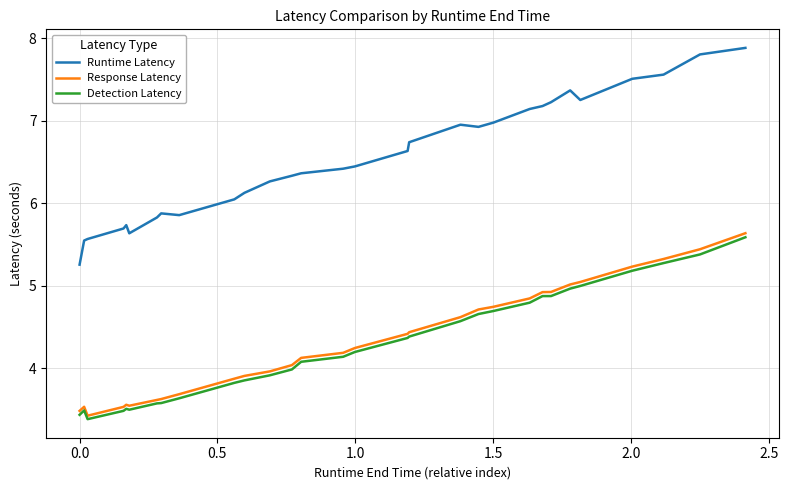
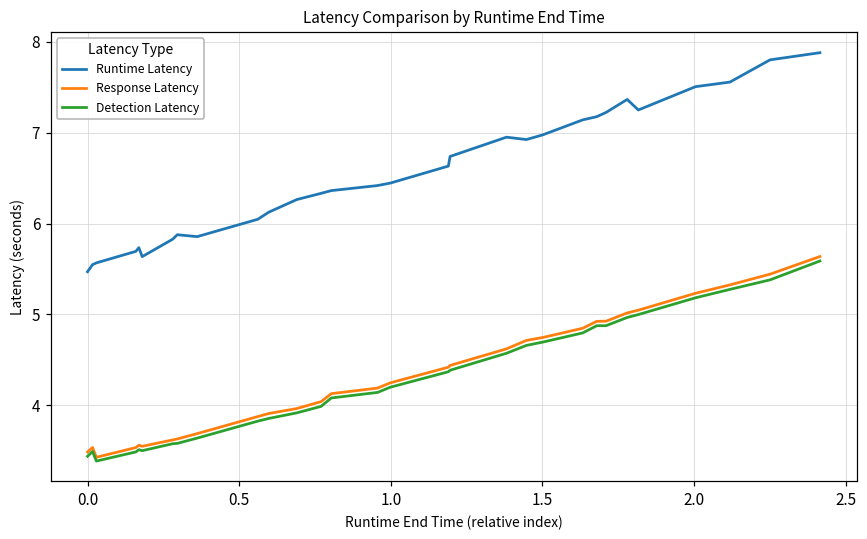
Runtime Latency, 0.0: 5.3 -> 5.5
